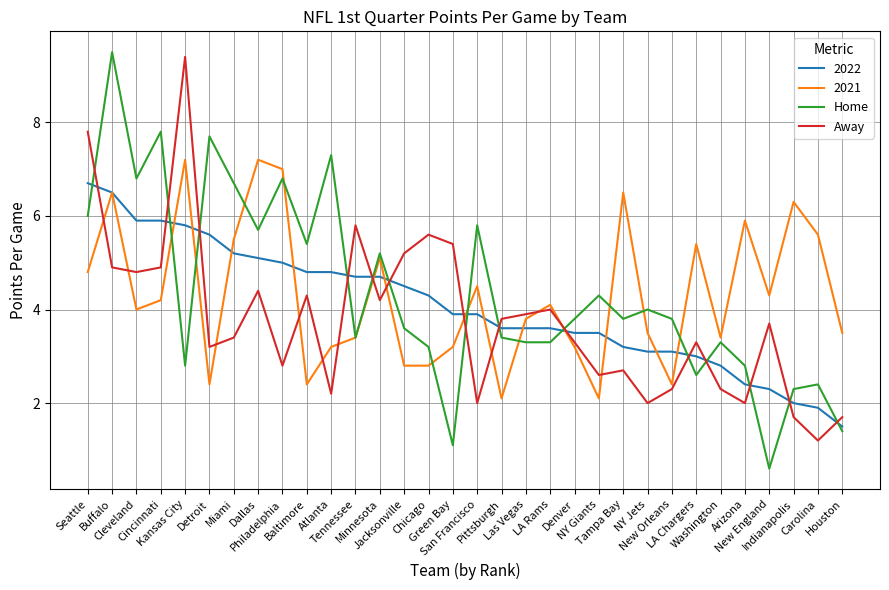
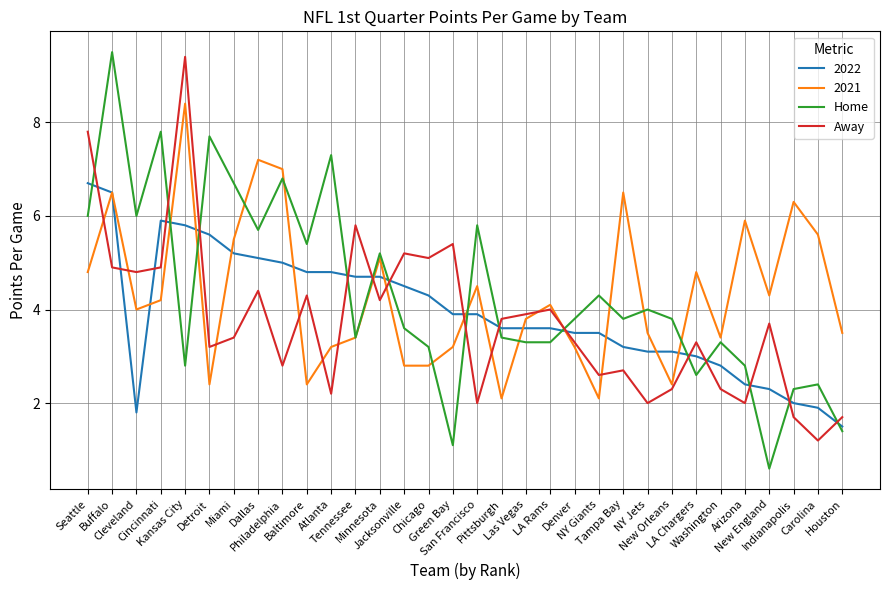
2022, Cleveland: 5.9 -> 1.8
Home, Cleveland: 6.8 -> 6.0
2021, Kansas City: 7.2 -> 8.4
Away, Chicago: 5.6 -> 5.1
2021, LA Chargers: 5.4 -> 4.8
